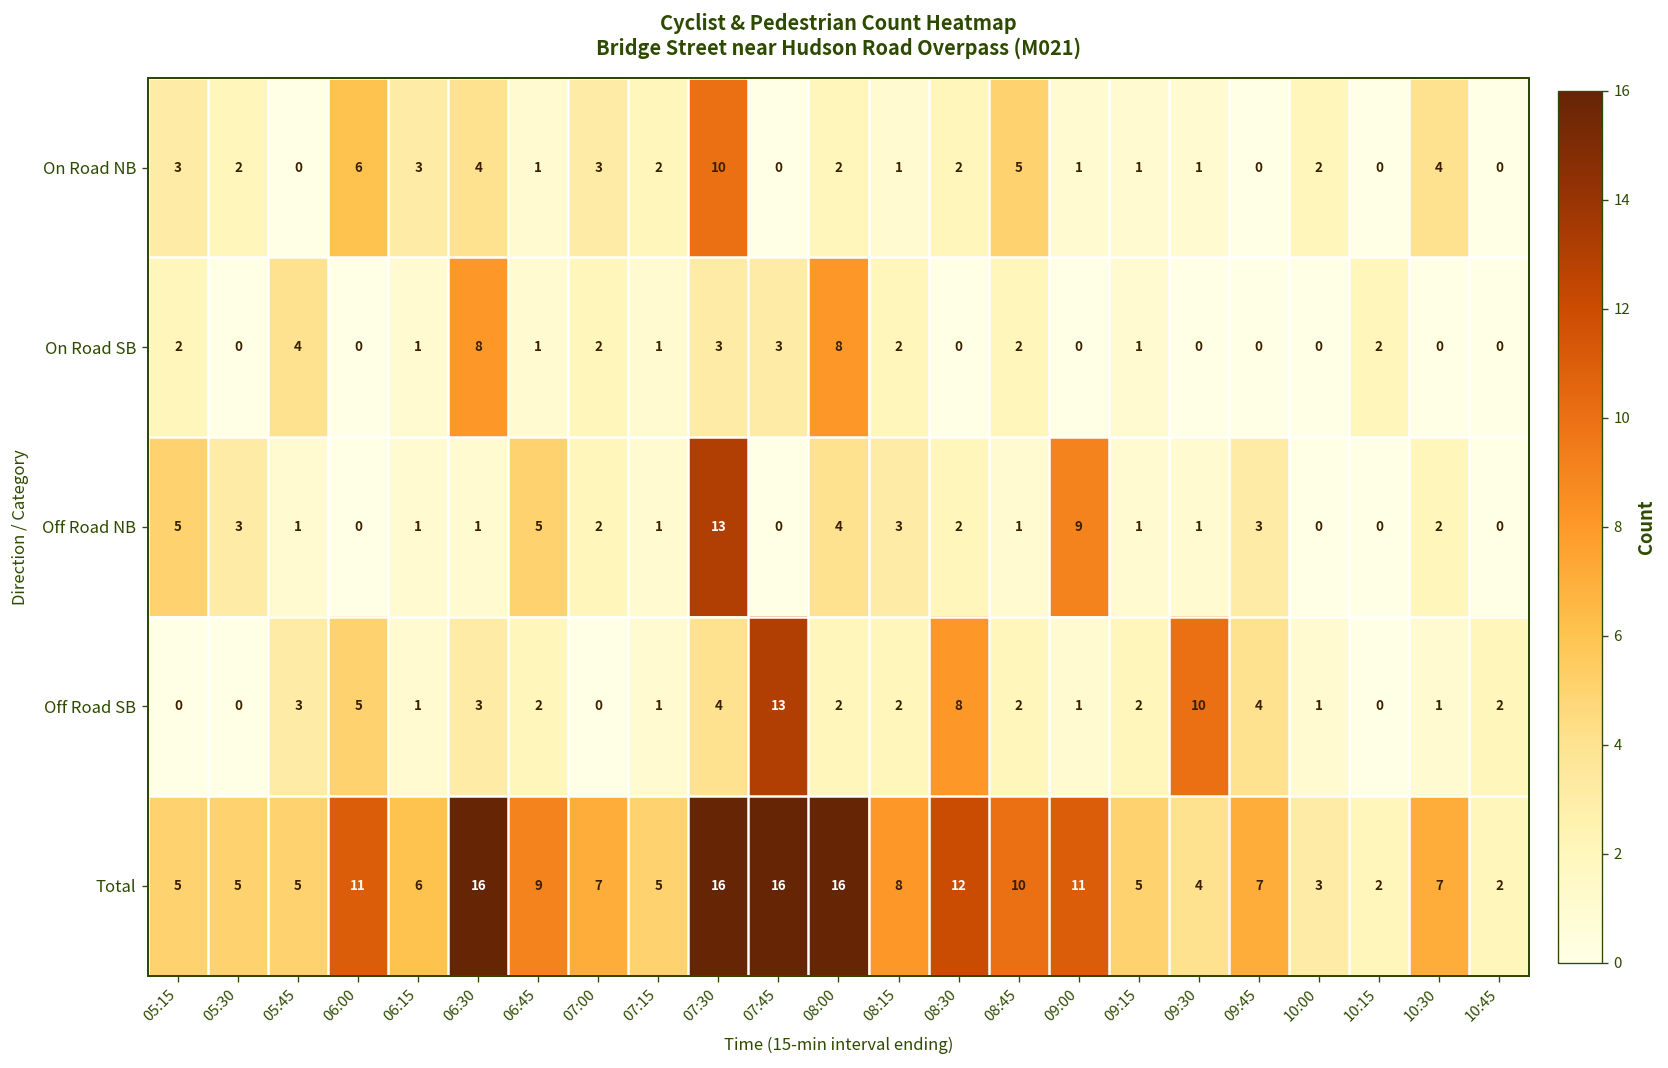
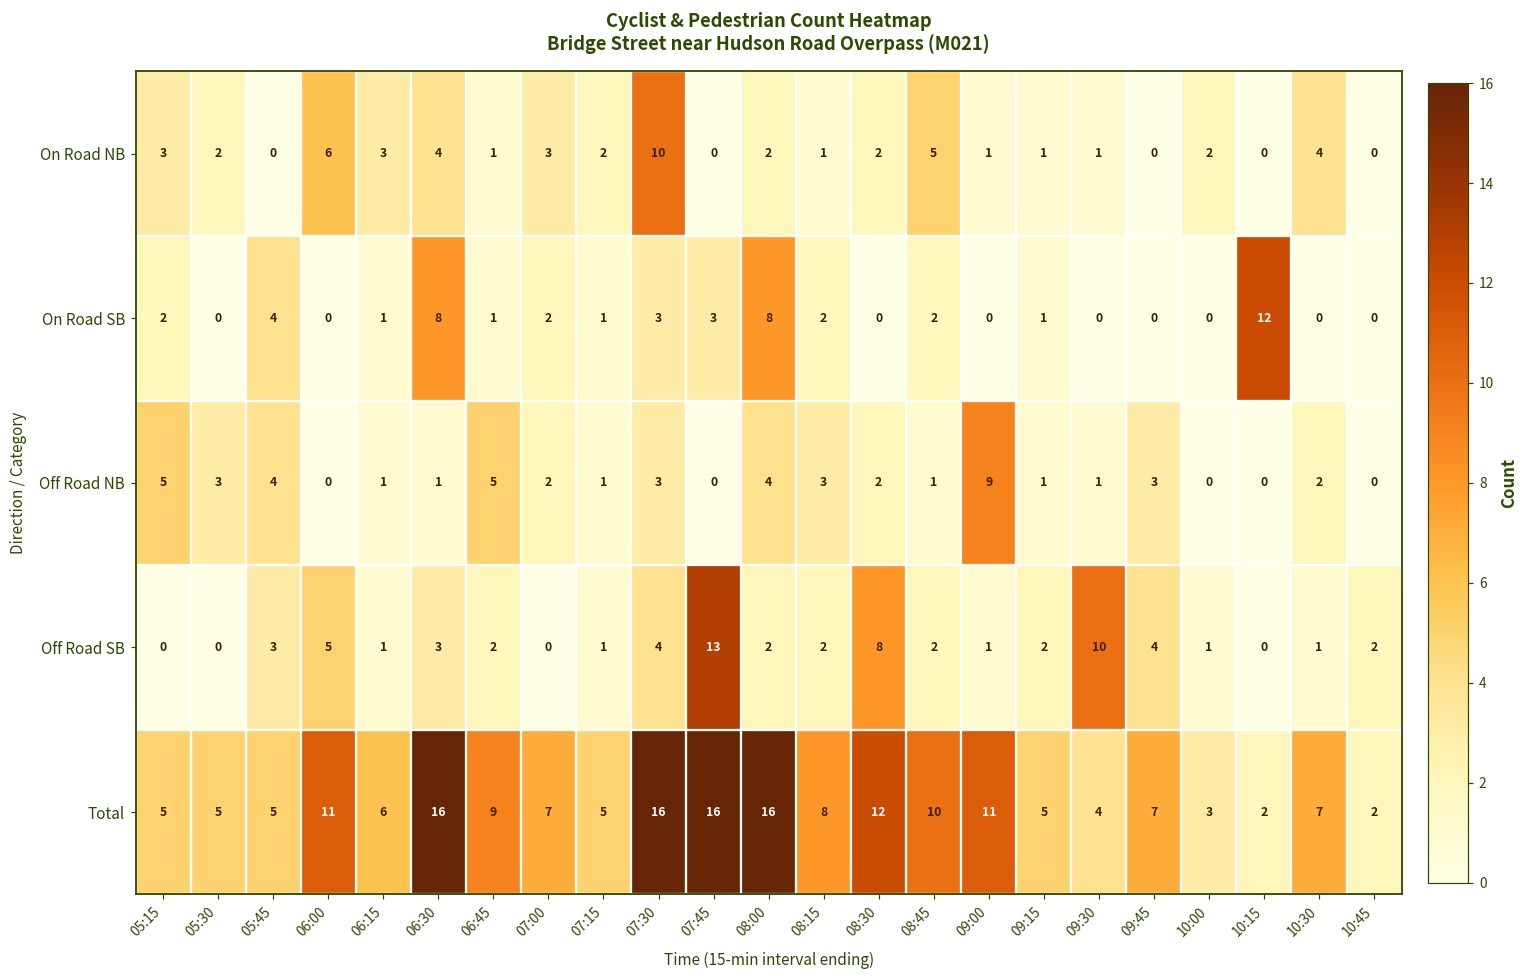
On Road SB, 10:15: 2 -> 12
Off Road NB, 05:45: 1 -> 4
Off Road NB, 07:30: 13 -> 3
